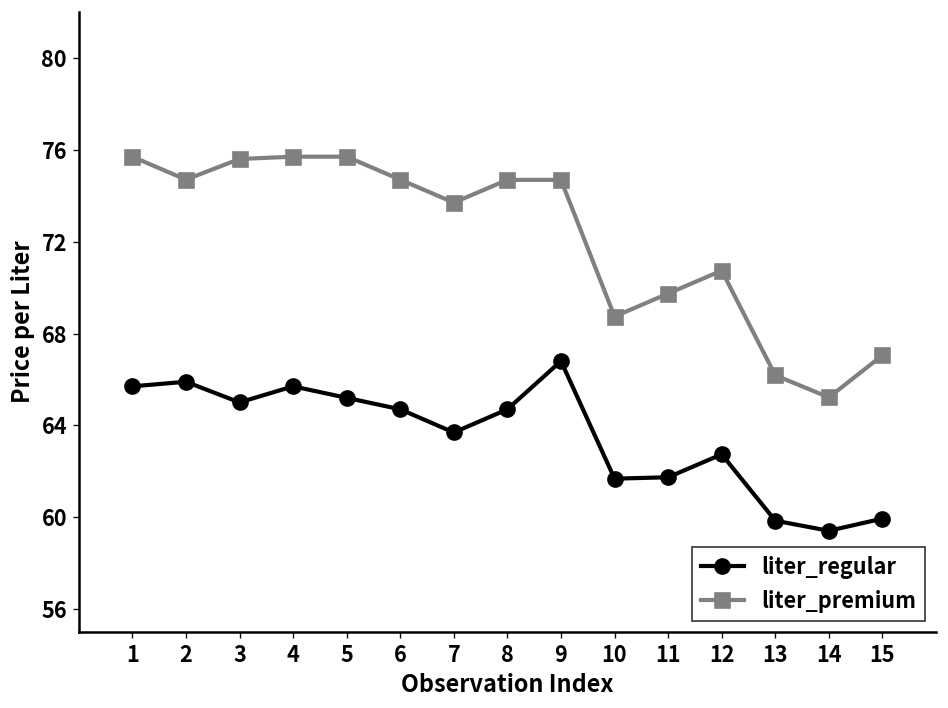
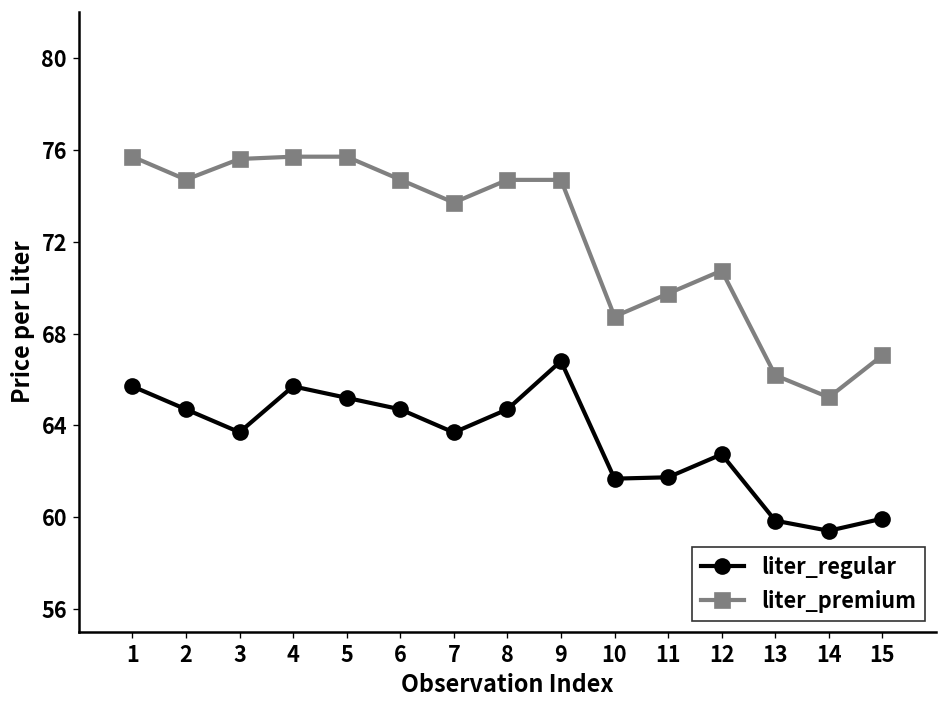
liter_regular, 2: 65.9 -> 64.7
liter_regular, 3: 65.0 -> 63.7
